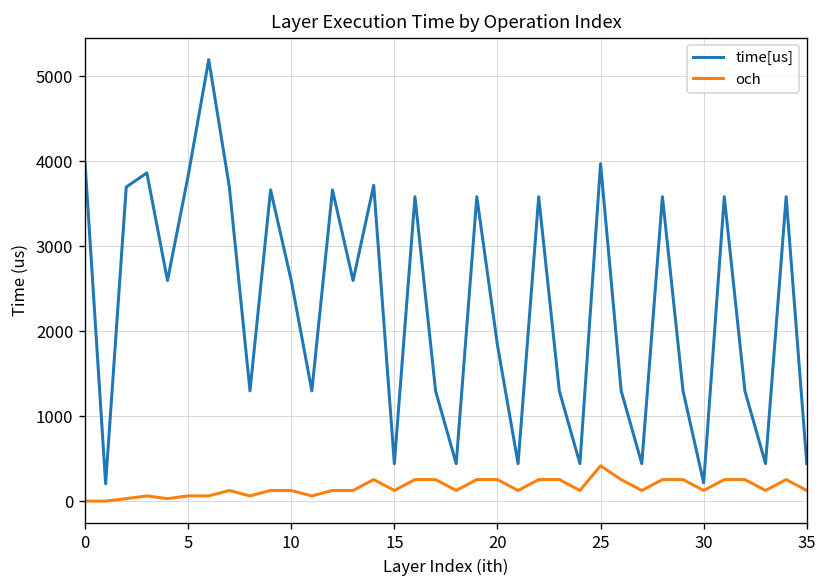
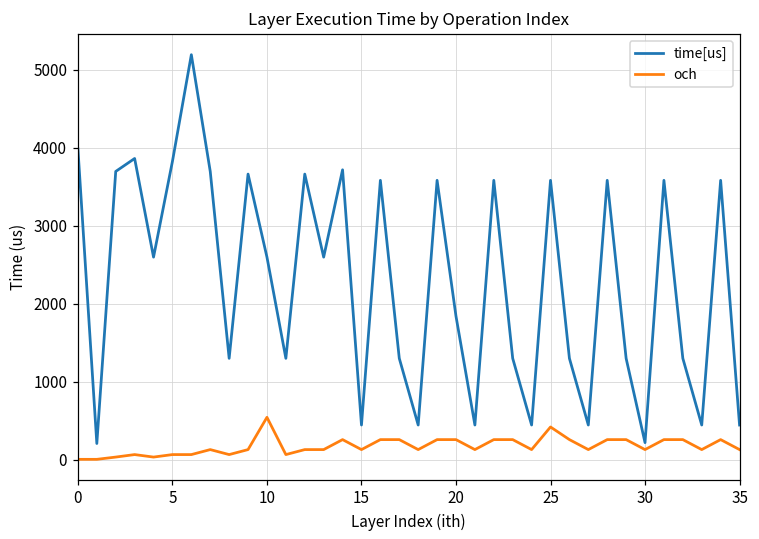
och, 10: 100 -> 500
time[us], 25: 4000 -> 3600
